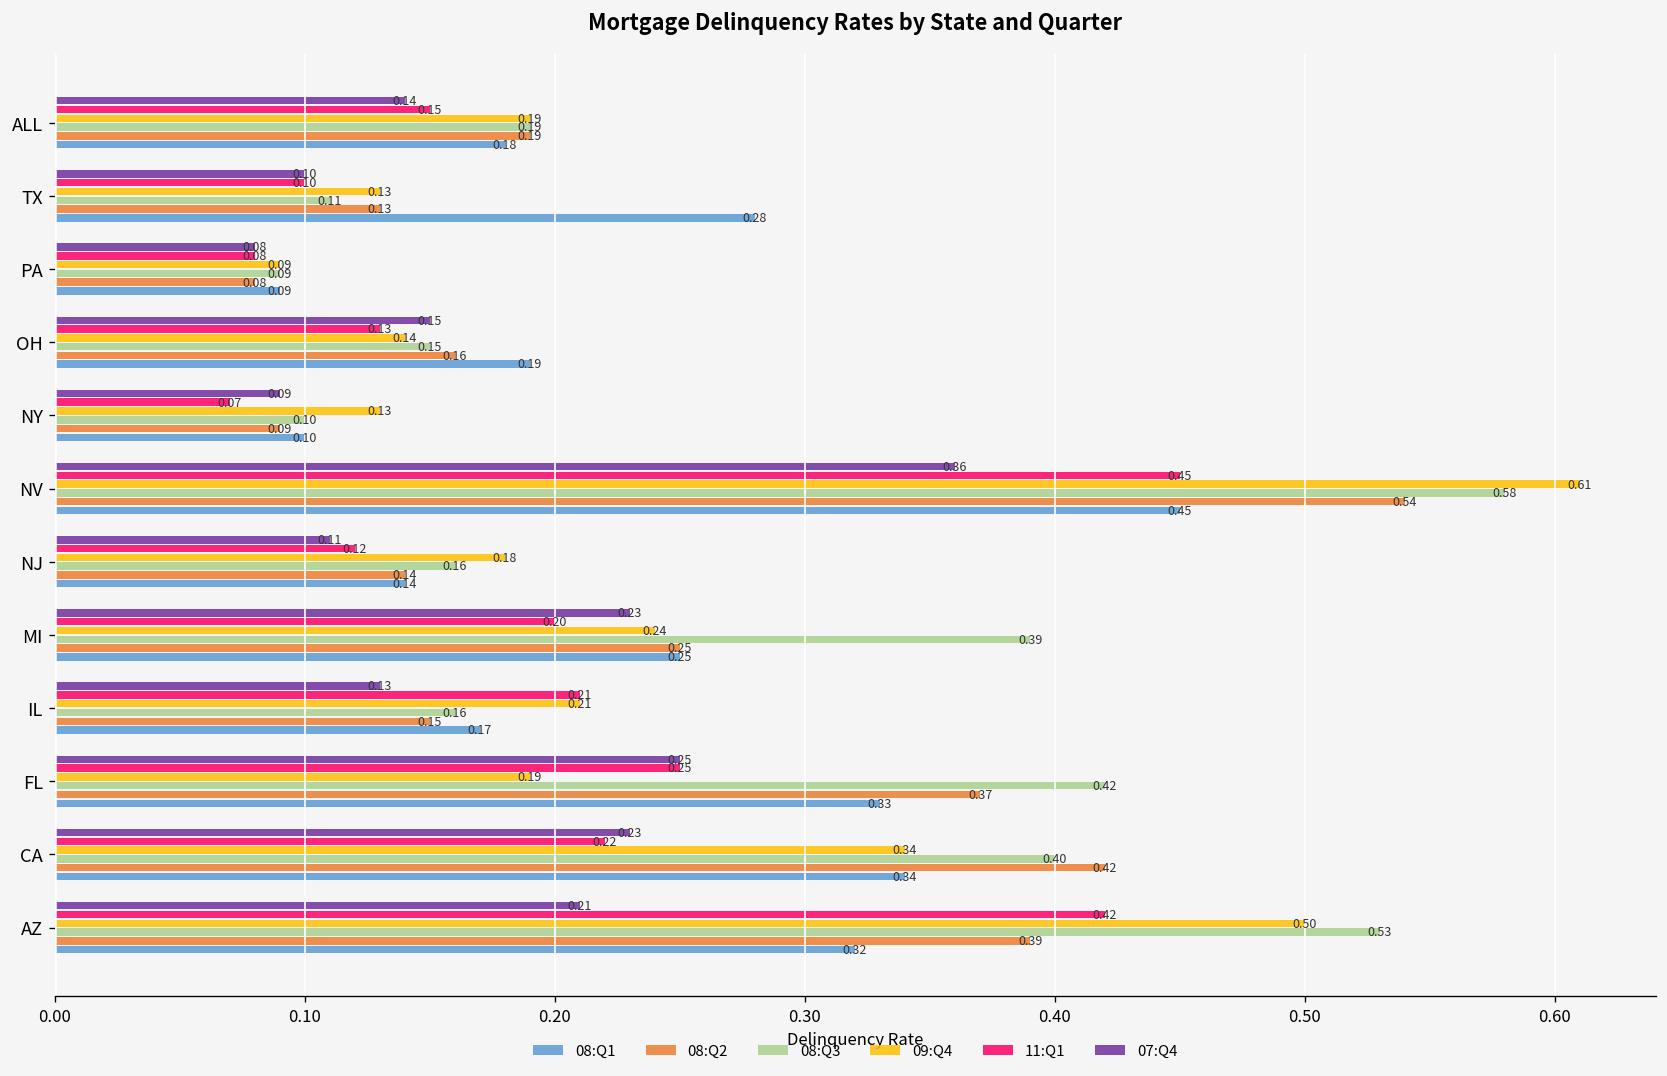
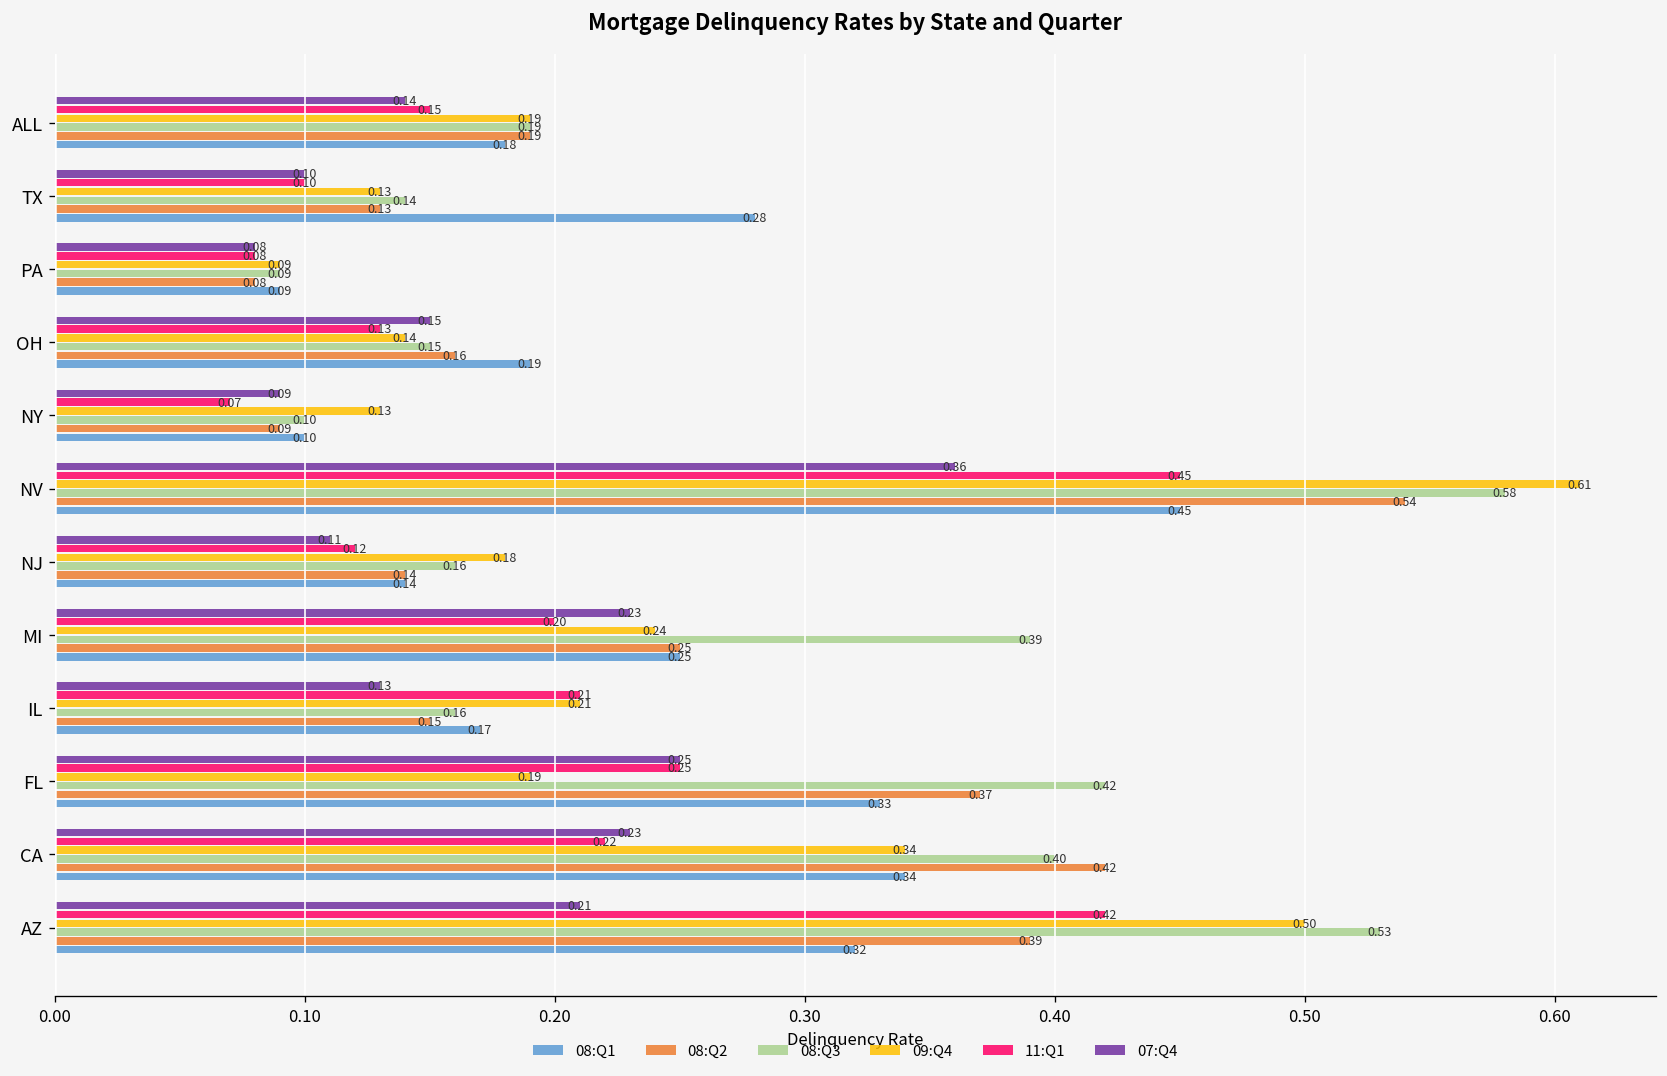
08:Q3, TX: 0.11 -> 0.14
